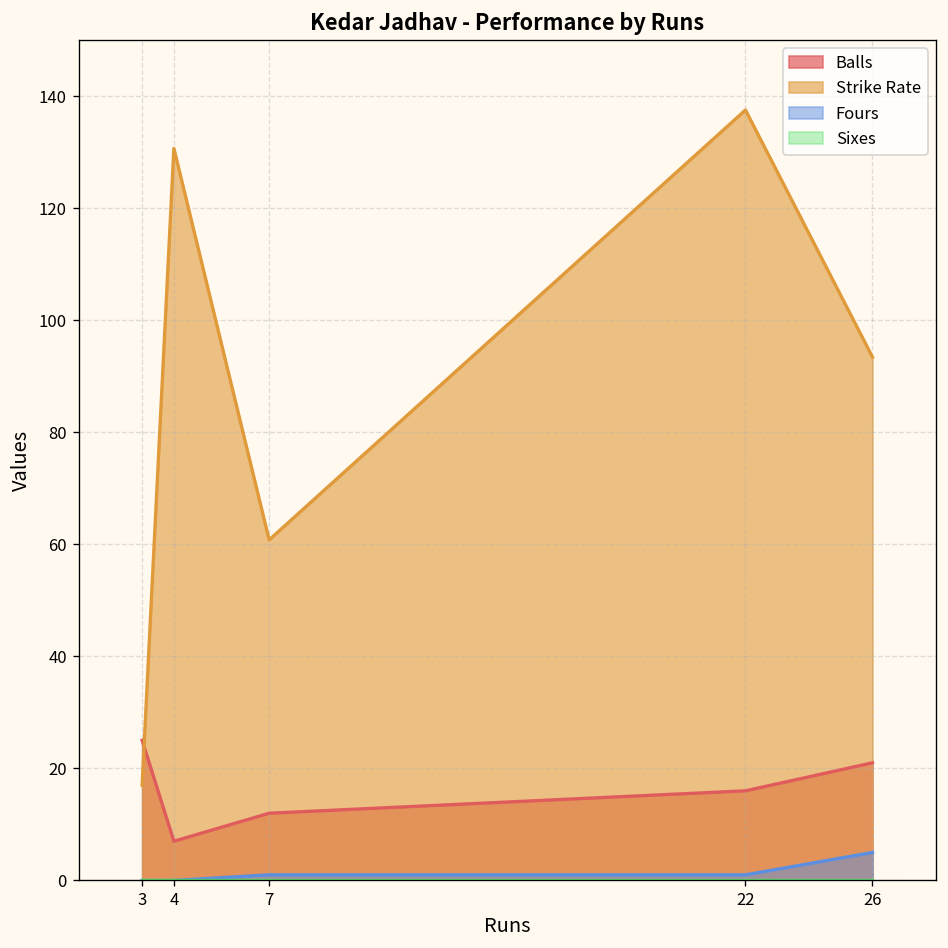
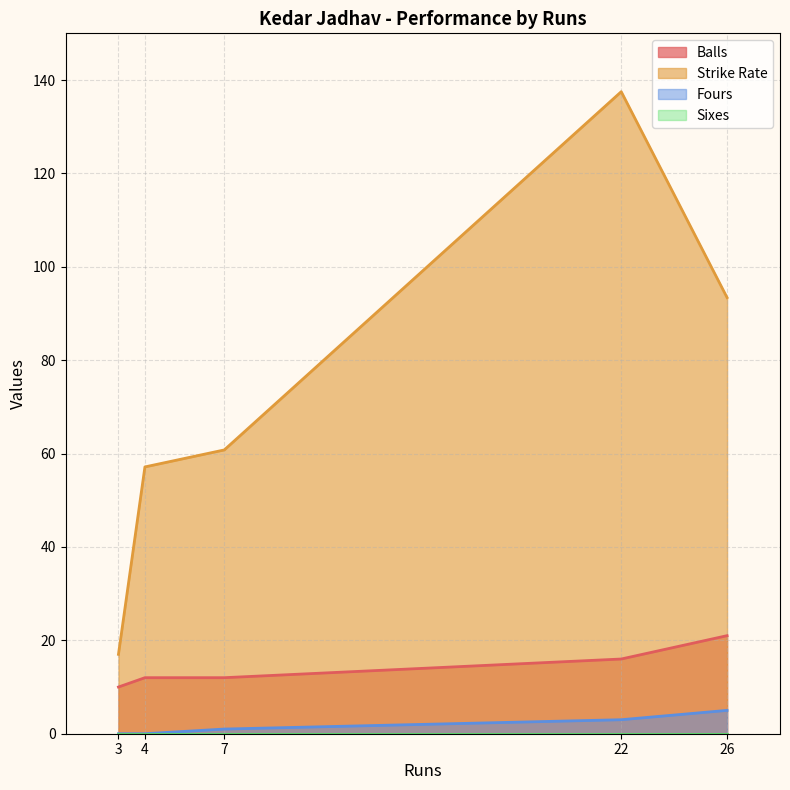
Kedar Jadhav - Performance by Runs, Balls, 3: 25 -> 10
Kedar Jadhav - Performance by Runs, Balls, 4: 7 -> 12
Kedar Jadhav - Performance by Runs, Strike Rate, 4: 131 -> 57
Kedar Jadhav - Performance by Runs, Fours, 22: 1 -> 3
